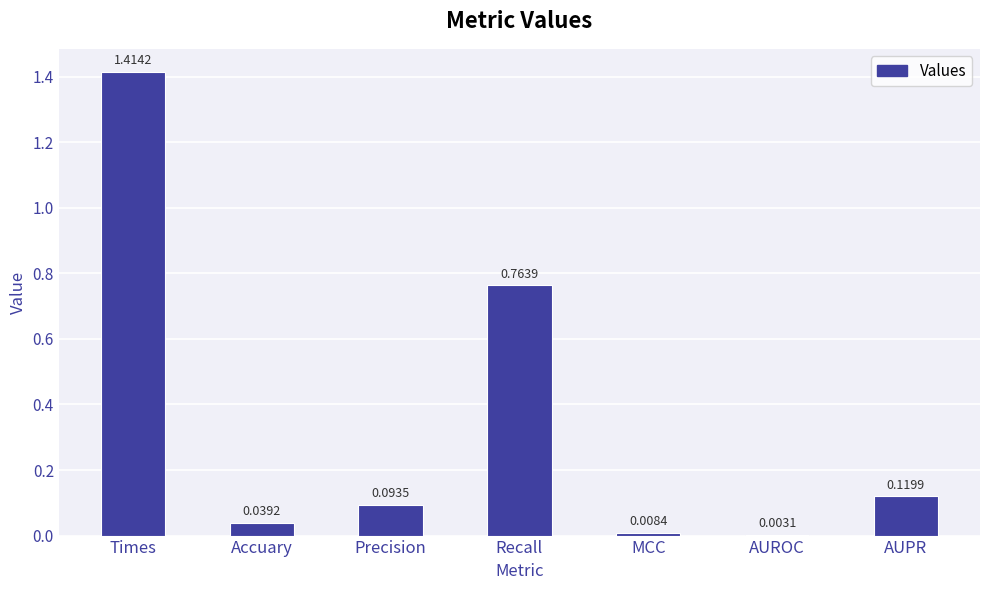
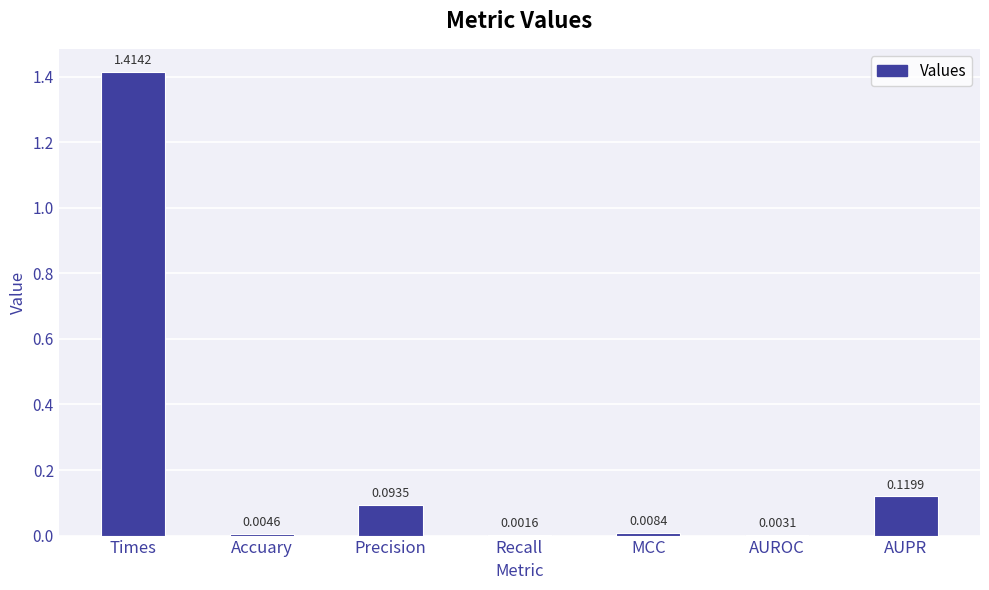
Accuary: 0.0392 -> 0.0046
Recall: 0.7639 -> 0.0016
